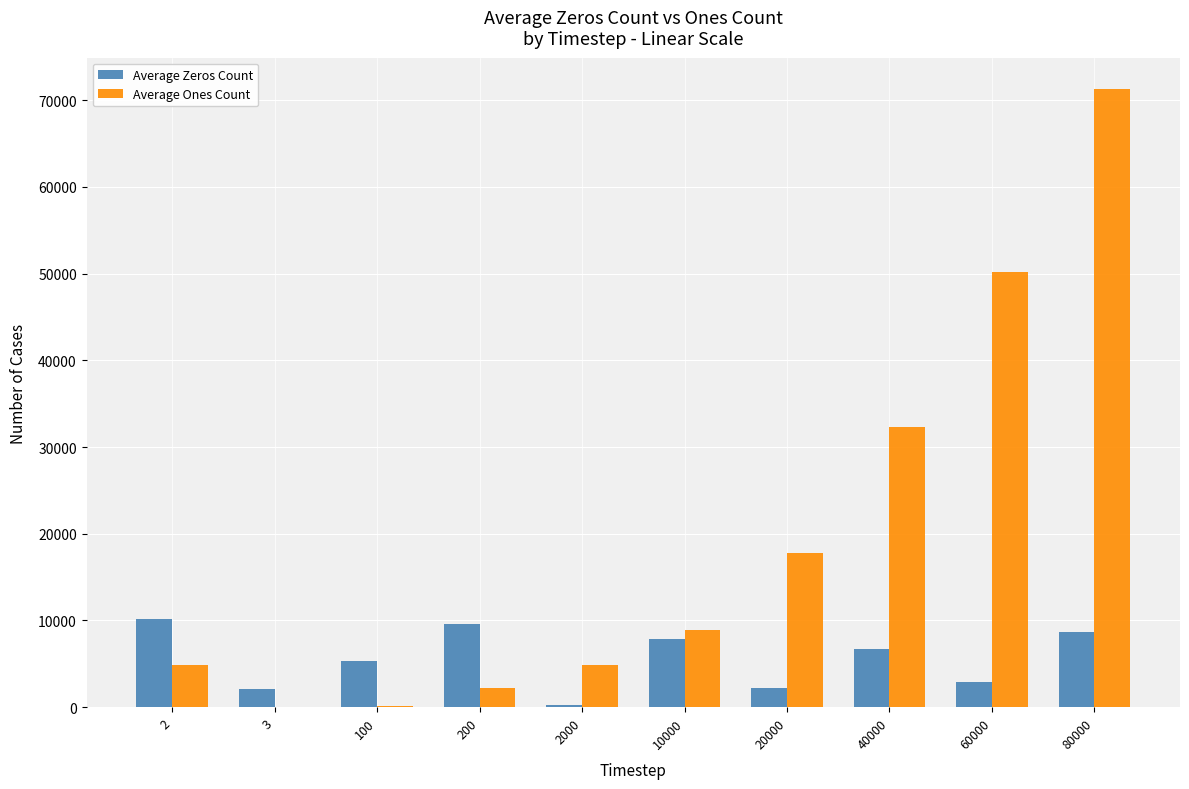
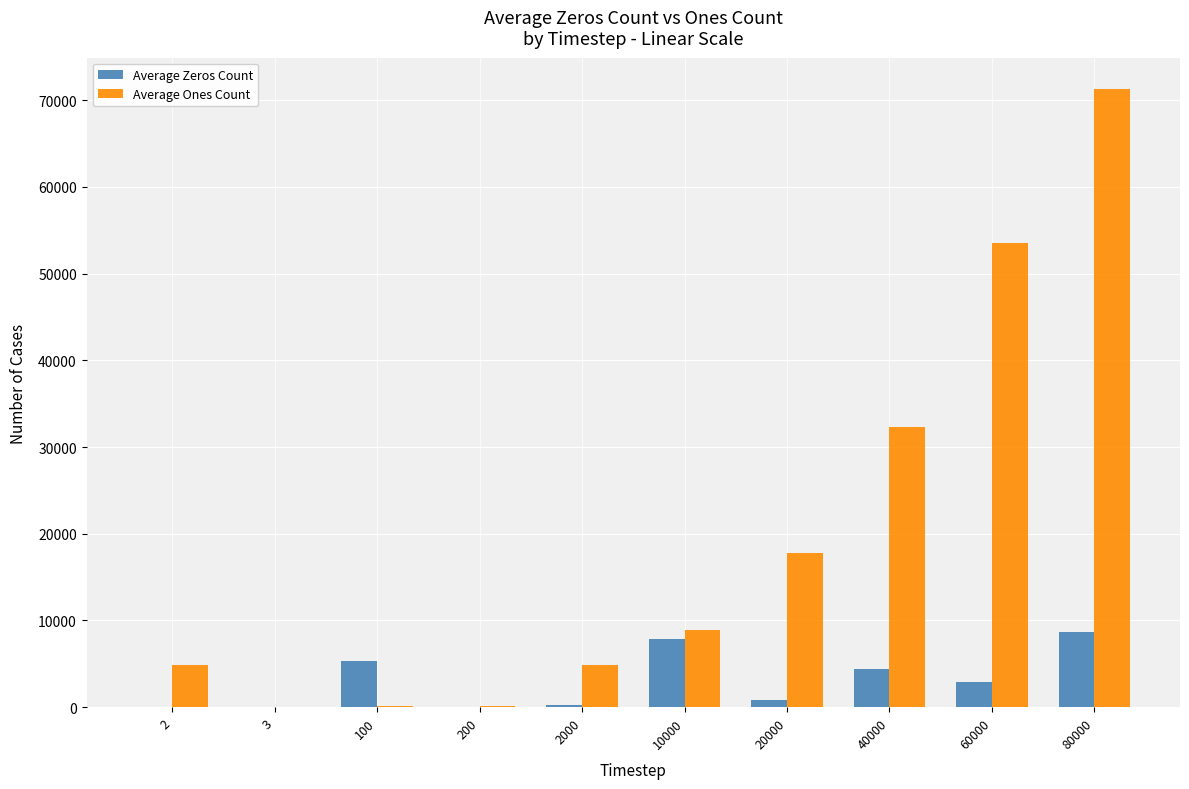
Average Zeros Count, 2: 10000 -> 0
Average Zeros Count, 3: 2000 -> 0
Average Zeros Count, 200: 10000 -> 0
Average Ones Count, 200: 2000 -> 0
Average Zeros Count, 20000: 2000 -> 1000
Average Zeros Count, 40000: 7000 -> 4000
Average Ones Count, 60000: 50000 -> 53000
